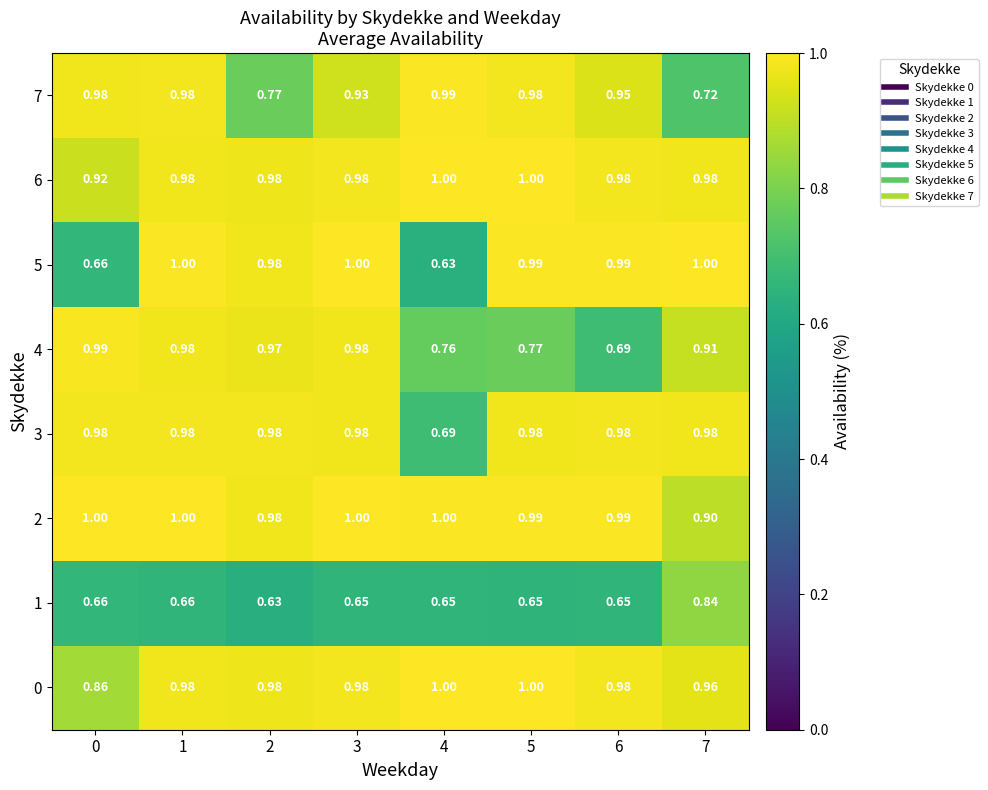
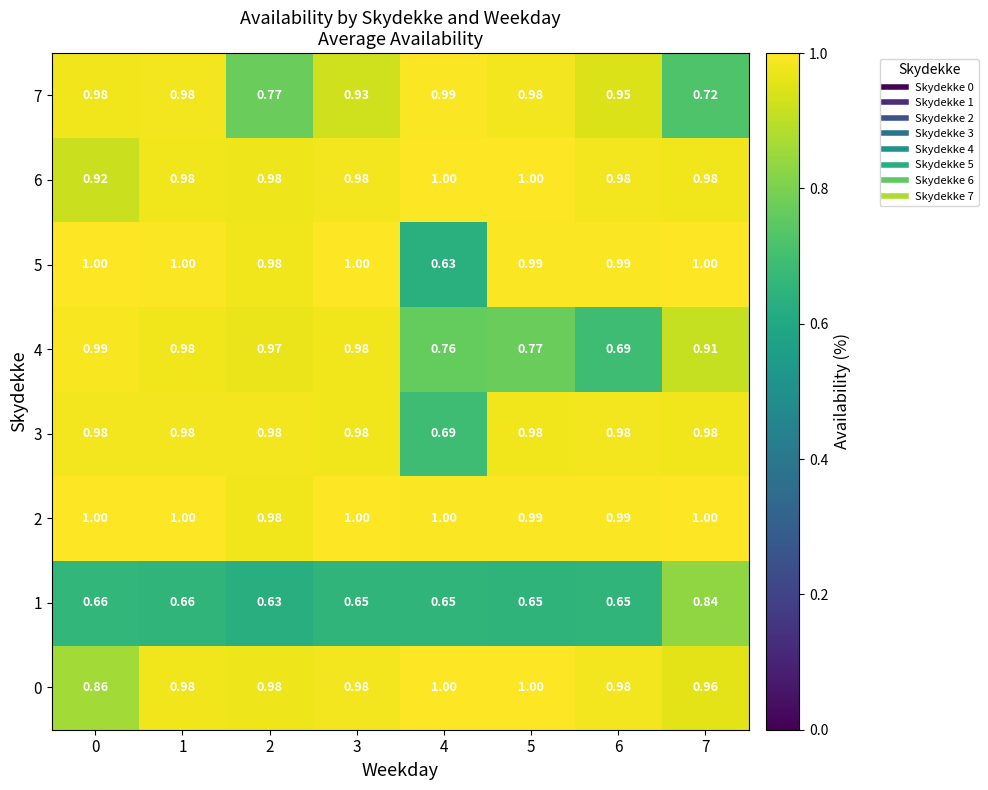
5, 0: 0.66 -> 1.00
2, 7: 0.90 -> 1.00
